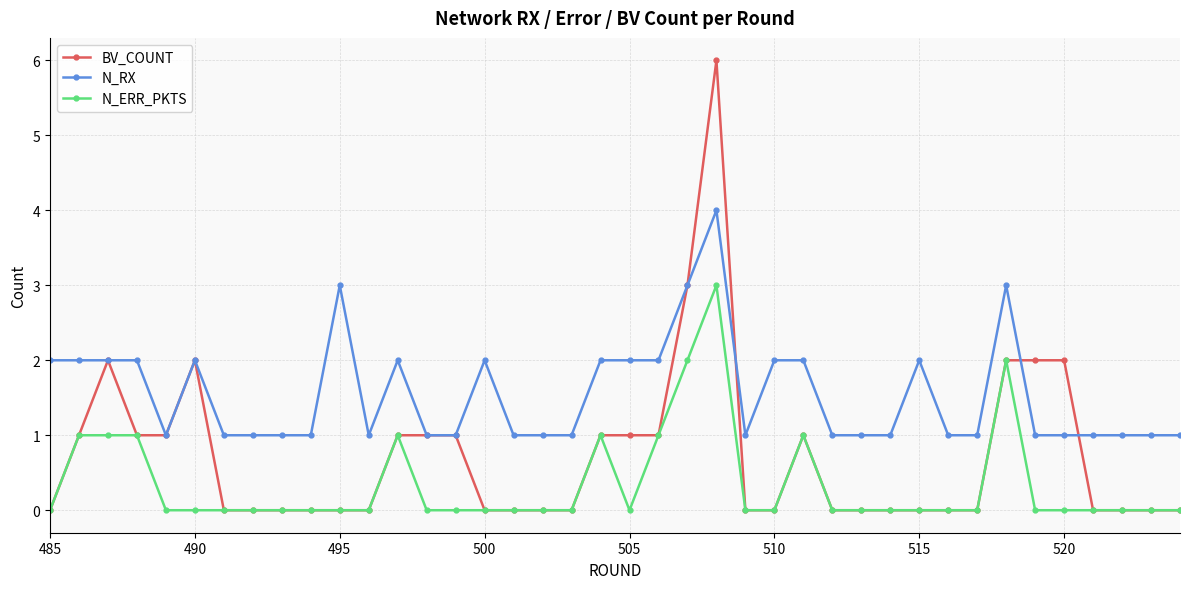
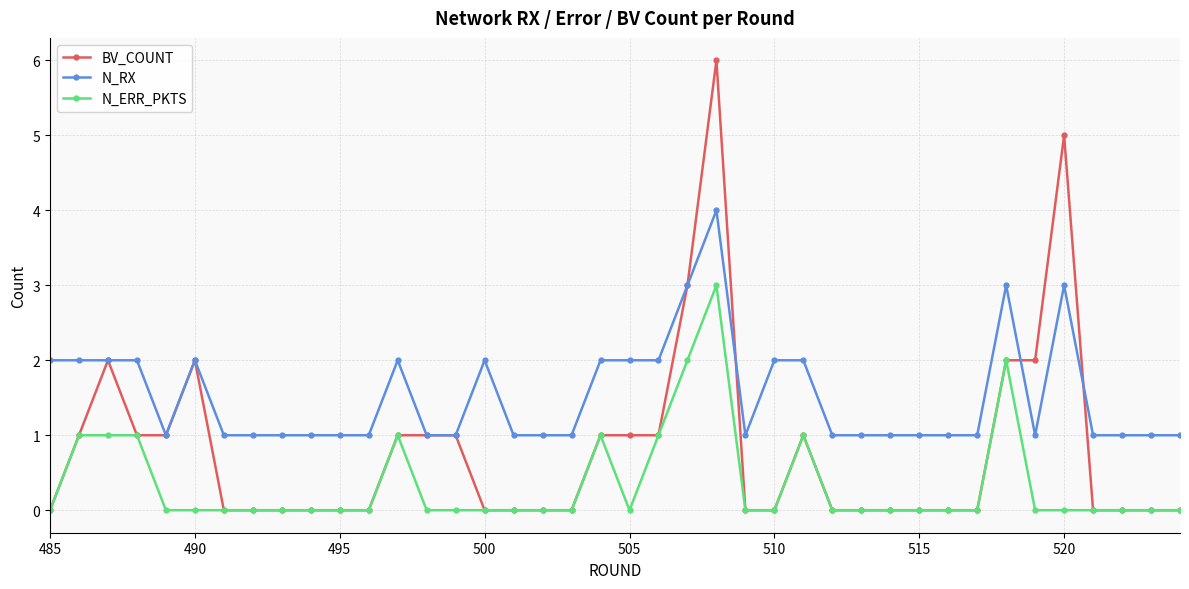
N_RX, 495: 3 -> 1
N_RX, 515: 2 -> 1
BV_COUNT, 520: 2 -> 5
N_RX, 520: 1 -> 3
